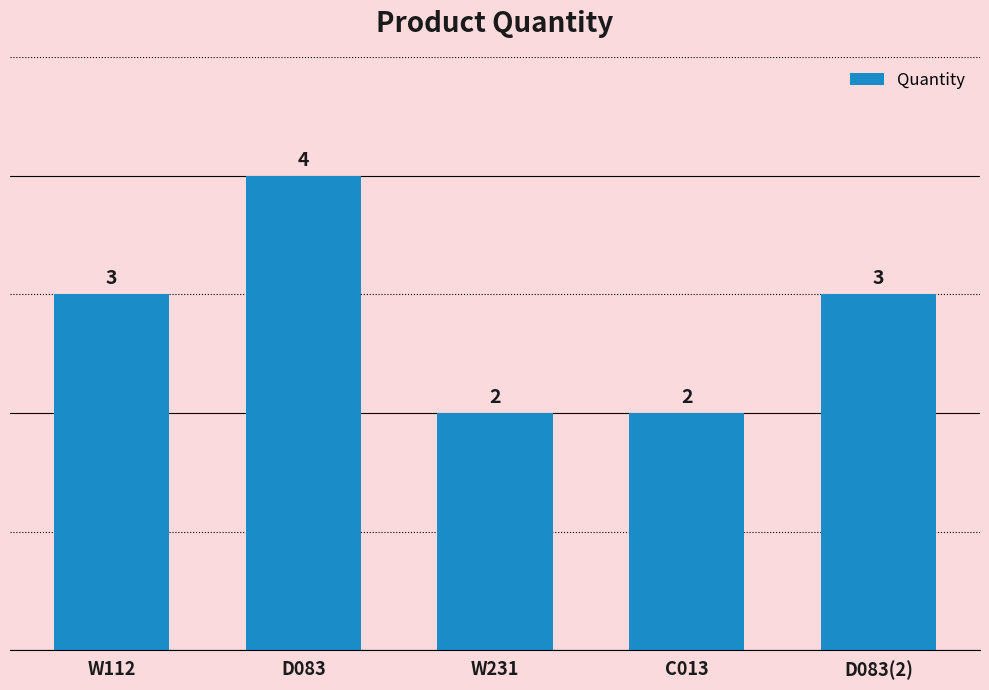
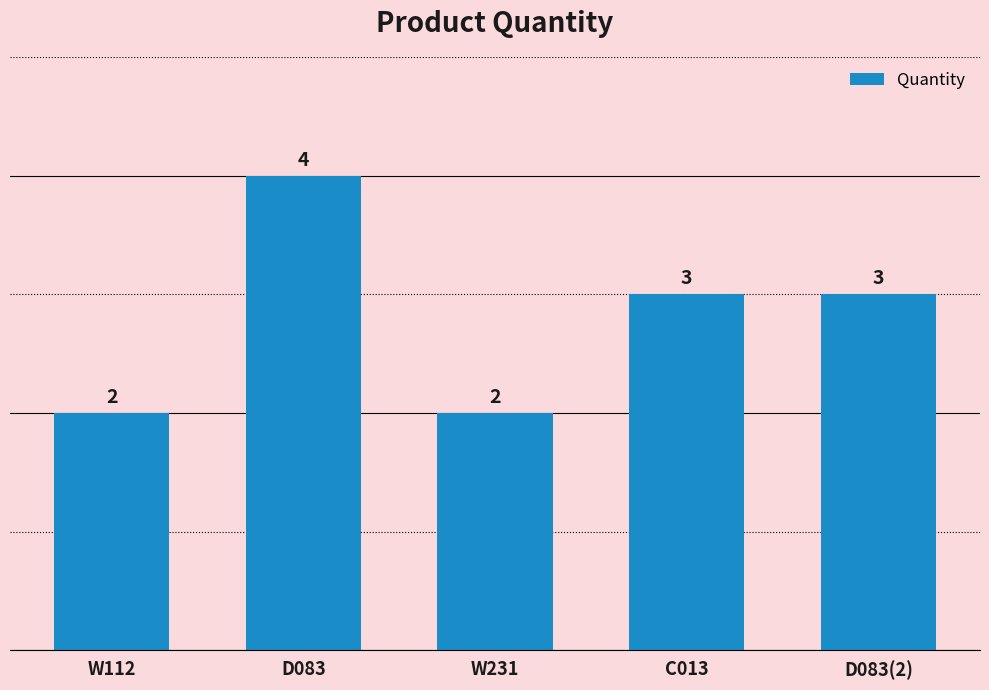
W112: 3 -> 2
C013: 2 -> 3
